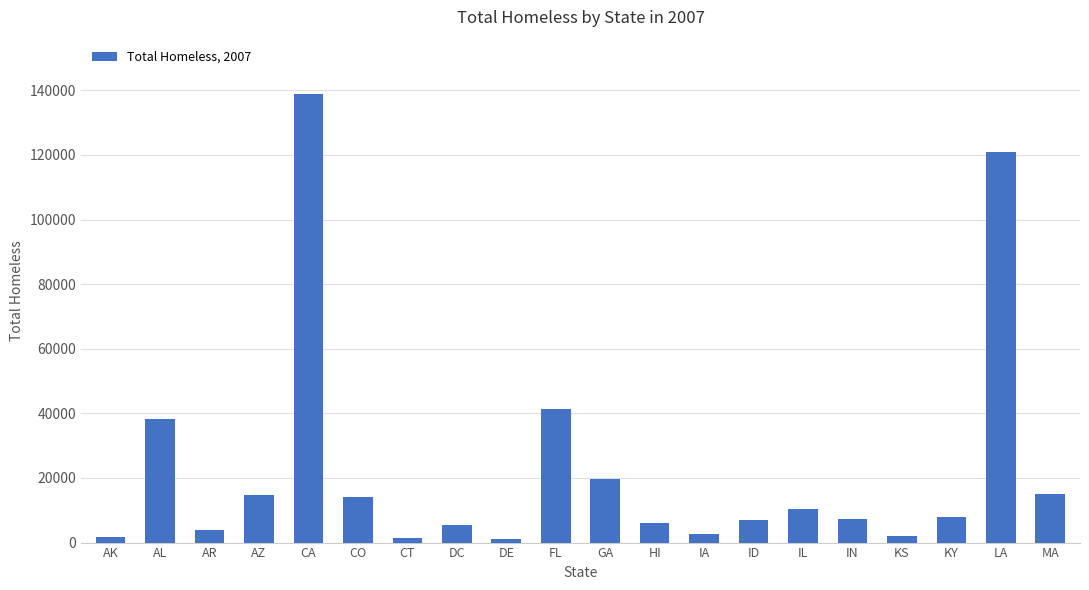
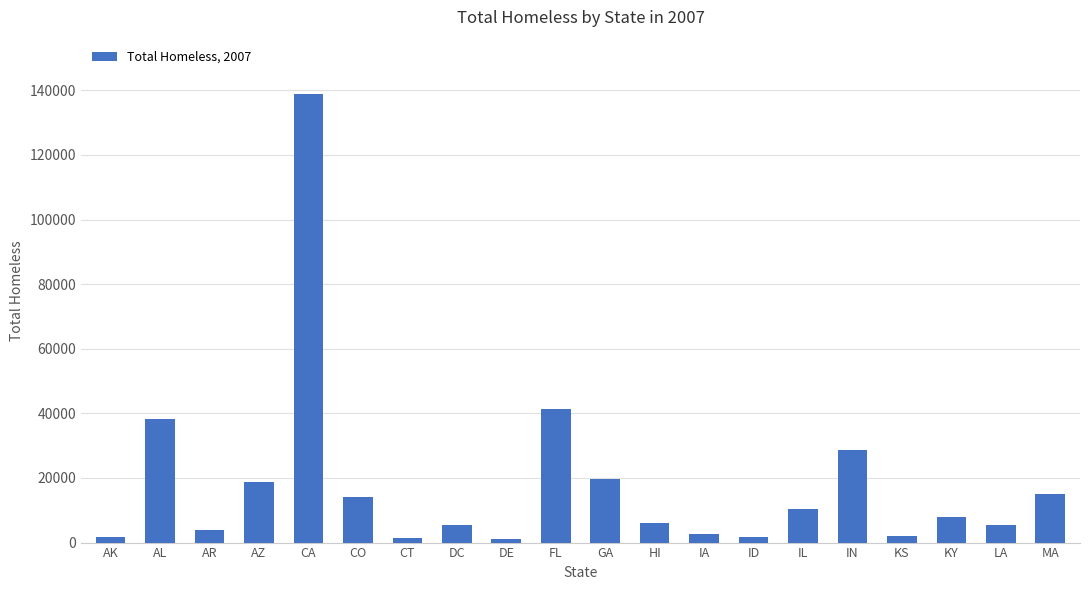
AZ: 15000 -> 19000
ID: 7000 -> 2000
IN: 7000 -> 29000
LA: 121000 -> 5000
